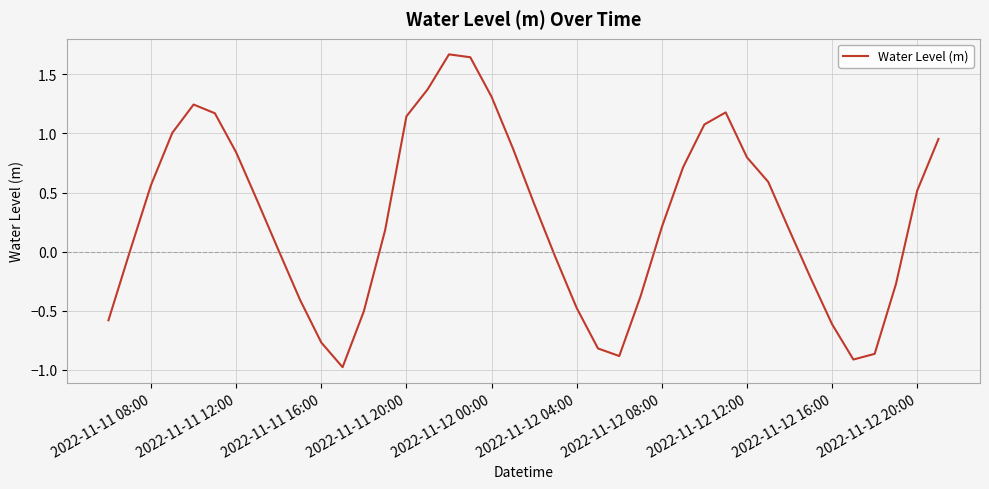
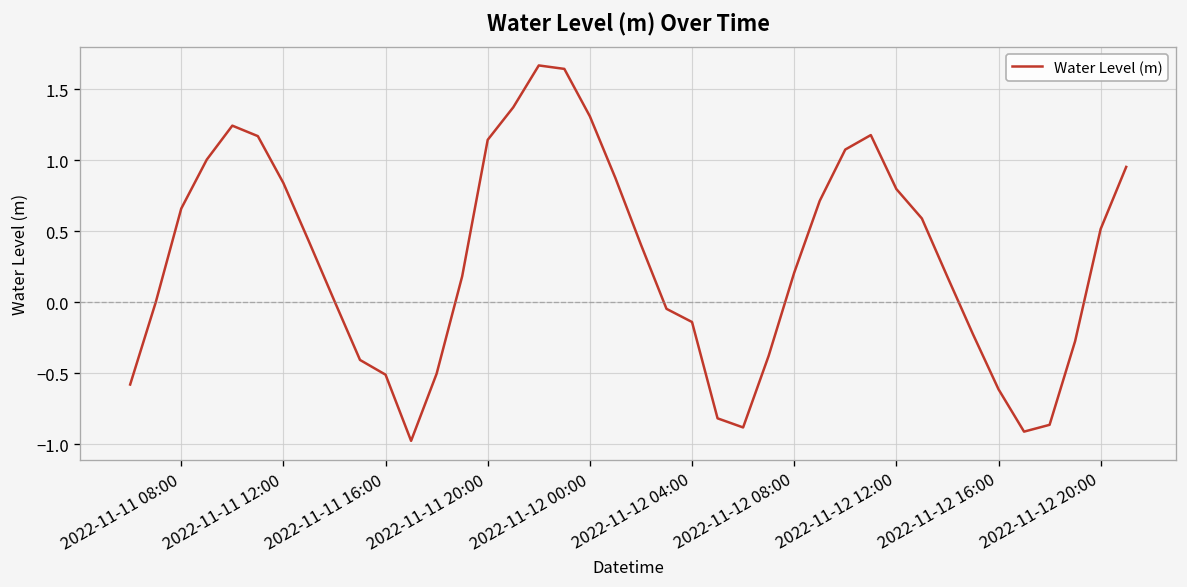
2022-11-11 08:00: 0.56 -> 0.66
2022-11-11 16:00: -0.77 -> -0.51
2022-11-12 04:00: -0.48 -> -0.14
